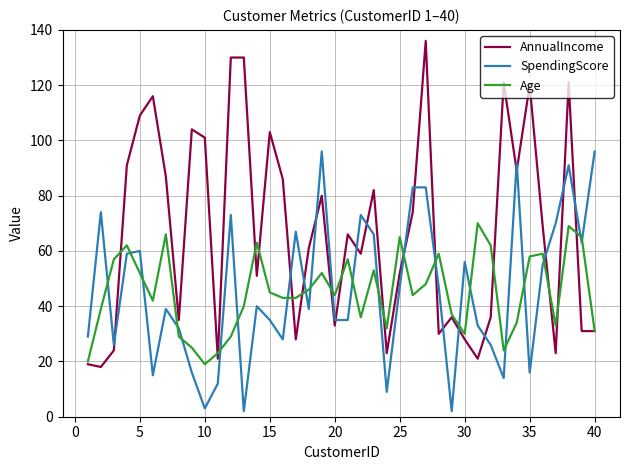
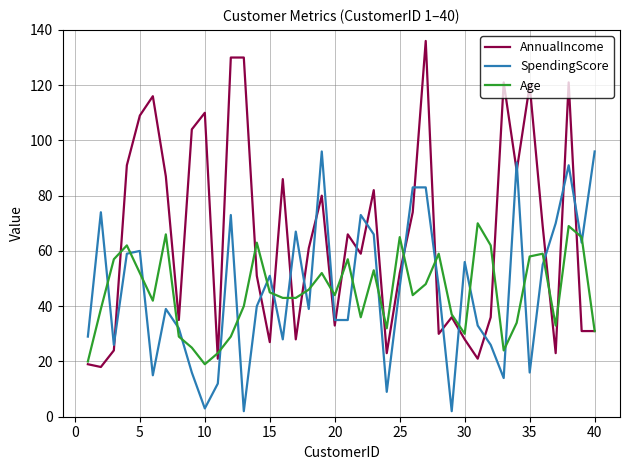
AnnualIncome, 10: 101 -> 110
AnnualIncome, 15: 103 -> 27
SpendingScore, 15: 35 -> 51
